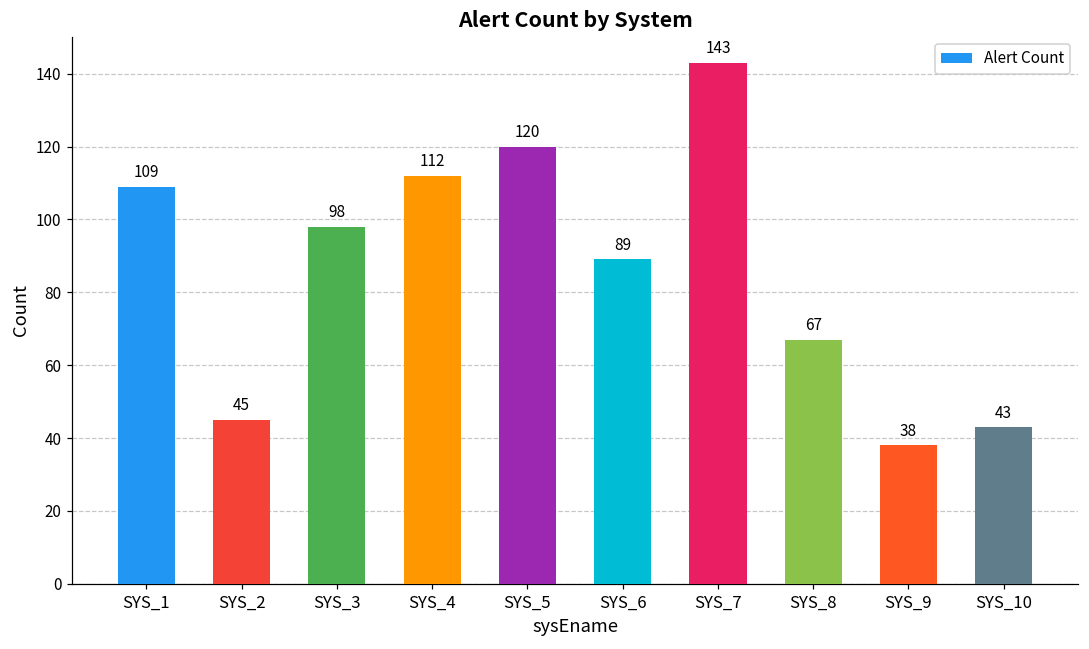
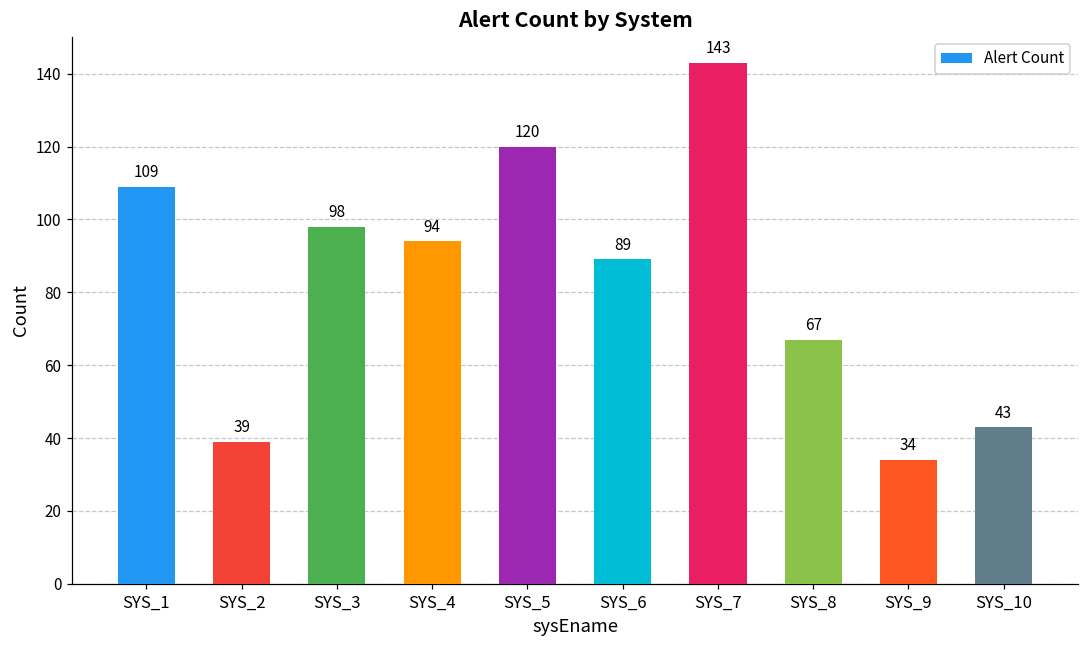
SYS_2: 45 -> 39
SYS_4: 112 -> 94
SYS_9: 38 -> 34
